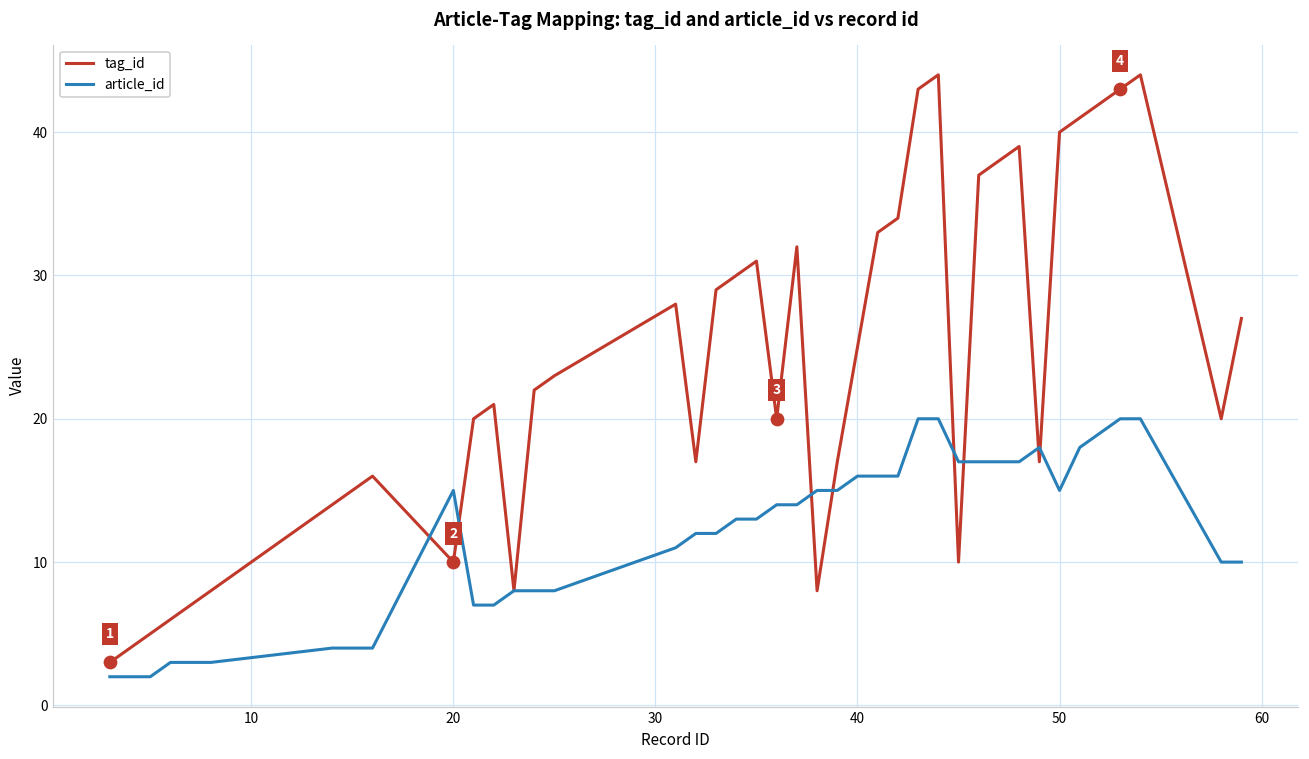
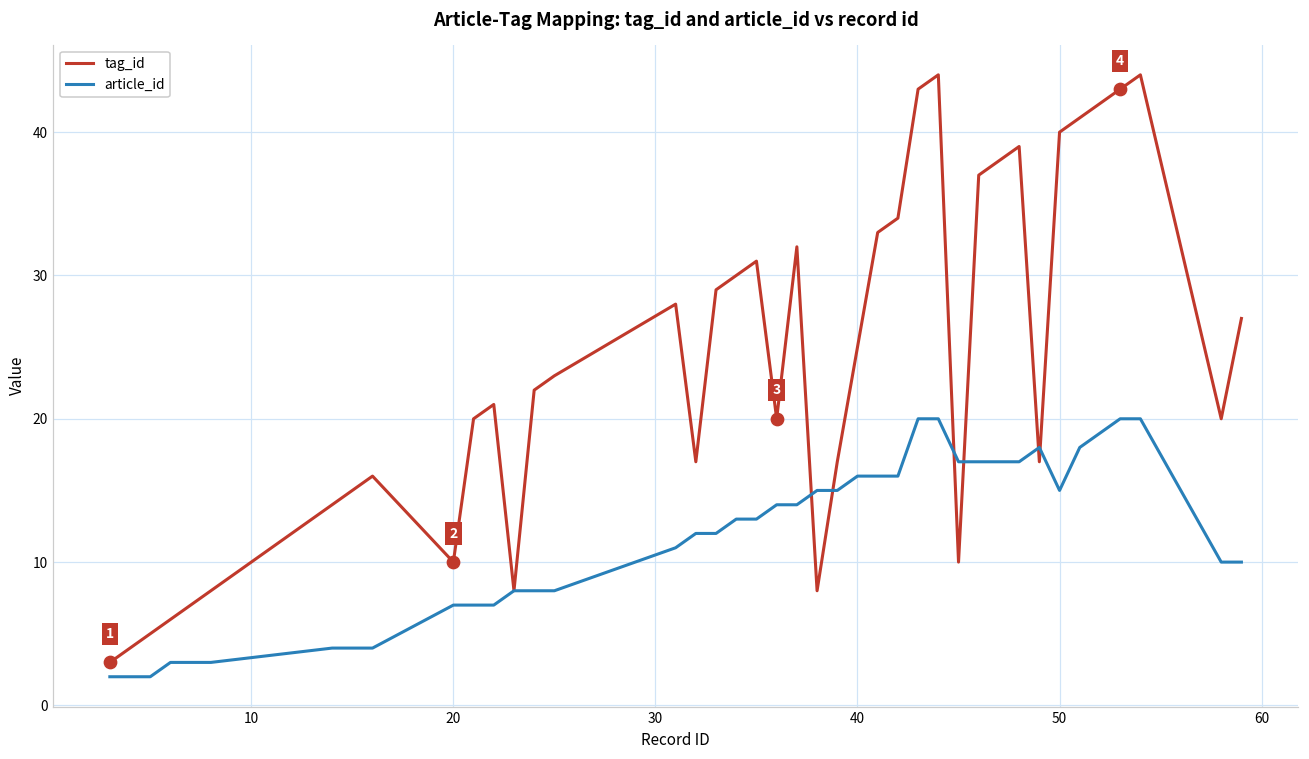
article_id, 20: 15 -> 7
